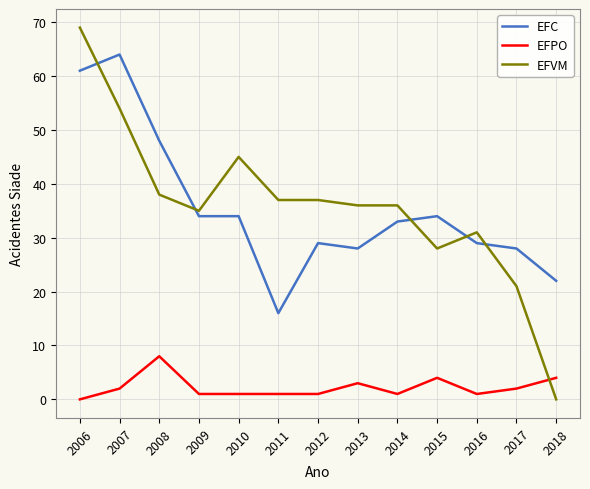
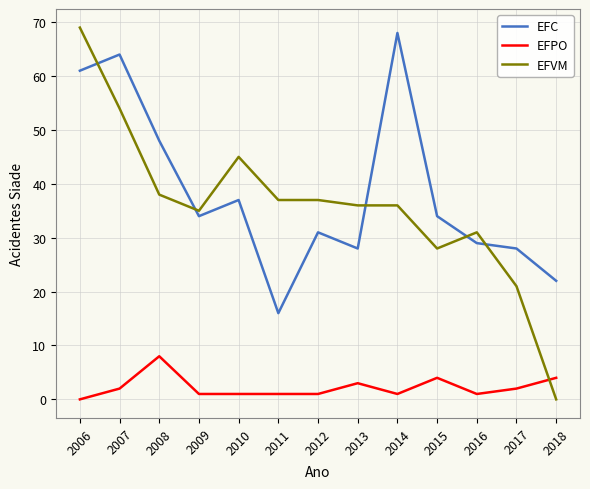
EFC, 2010: 34 -> 37
EFC, 2012: 29 -> 31
EFC, 2014: 33 -> 68
